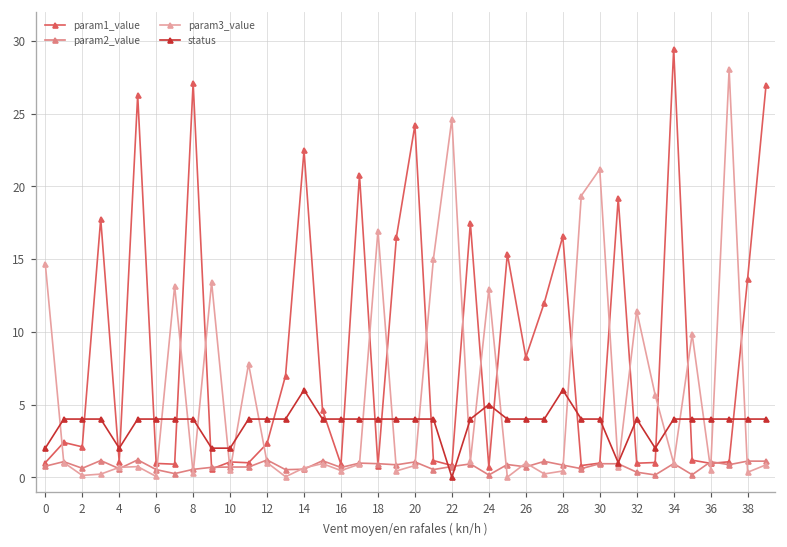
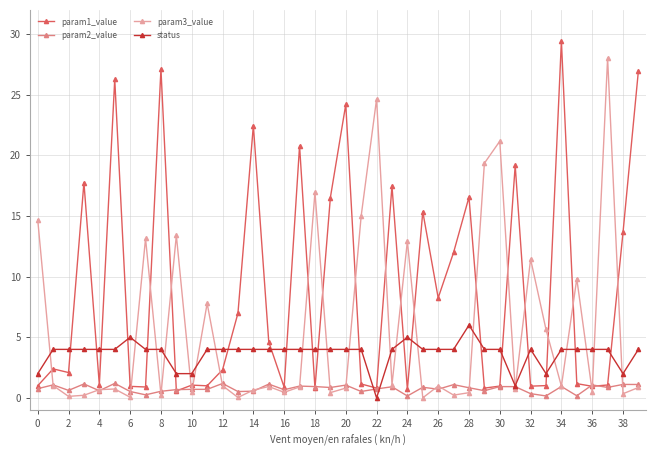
status, 4: 2 -> 4
status, 6: 4 -> 5
status, 14: 6 -> 4
status, 38: 4 -> 2
